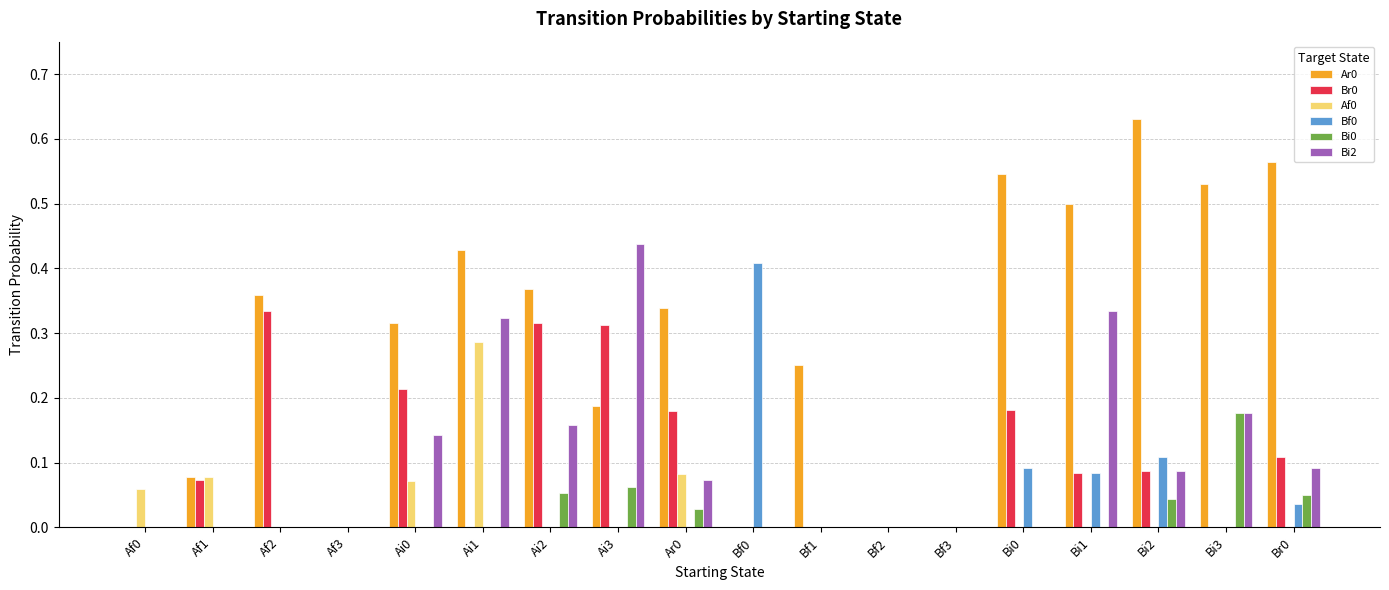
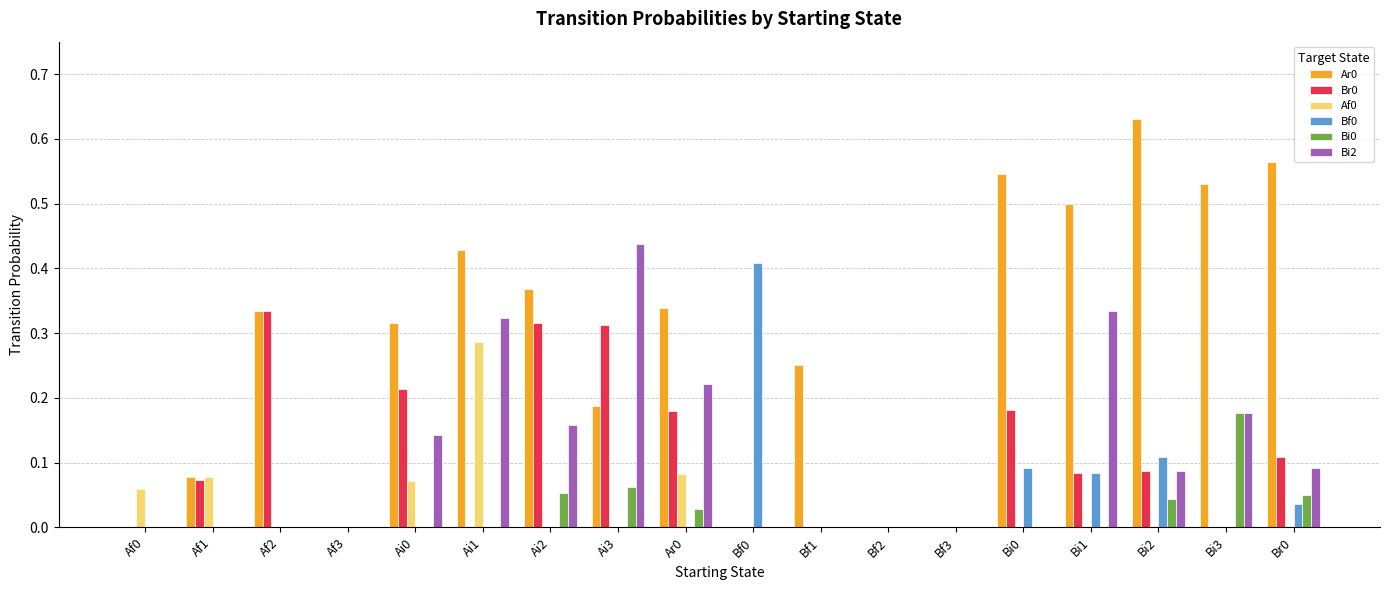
Ar0, Af2: 0.36 -> 0.33
Bi2, Ar0: 0.07 -> 0.22
